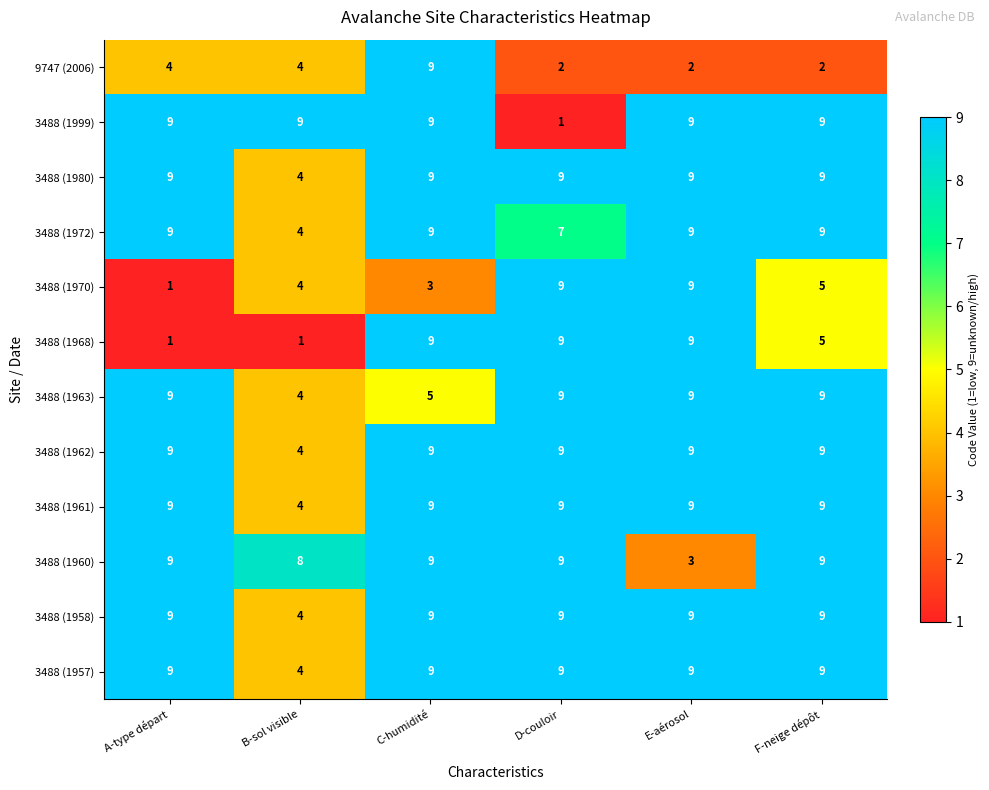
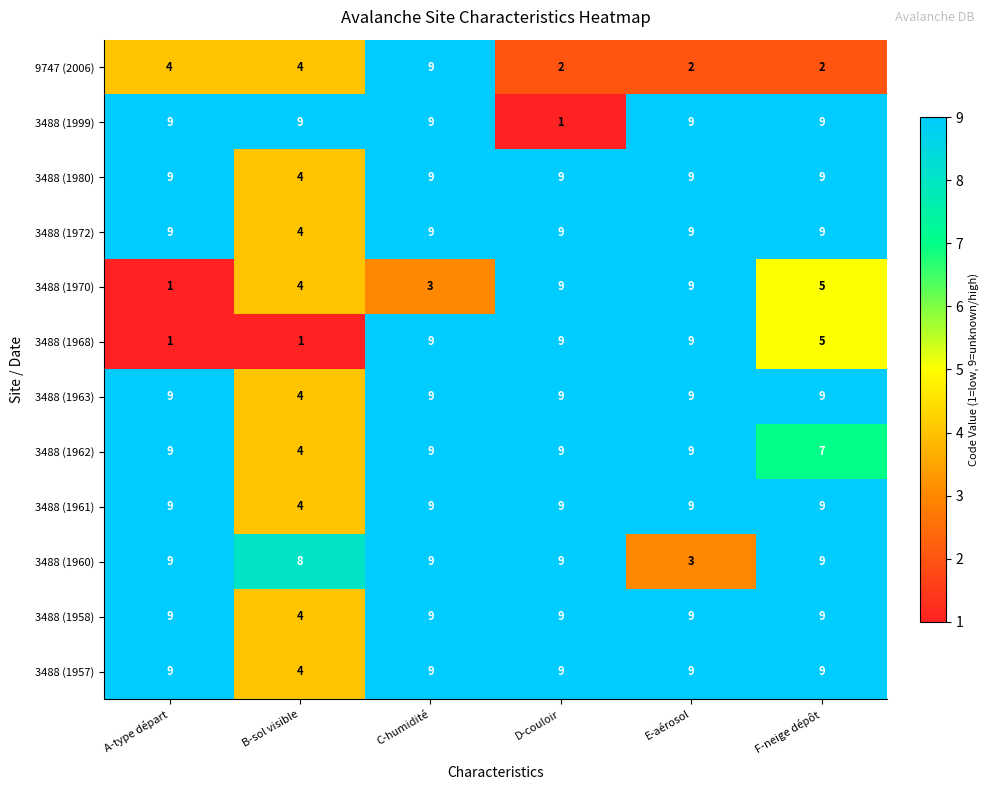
3488 (1972), D-couloir: 7 -> 9
3488 (1963), C-humidité: 5 -> 9
3488 (1962), F-neige dépôt: 9 -> 7
